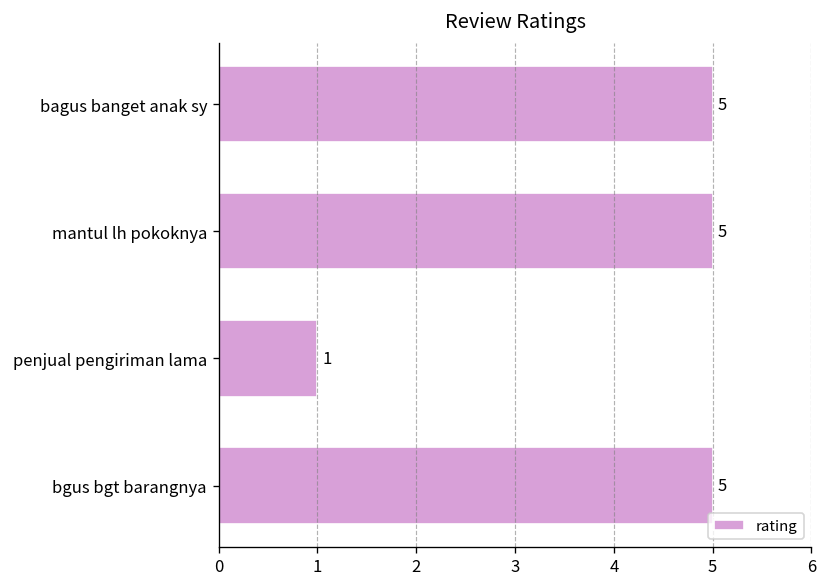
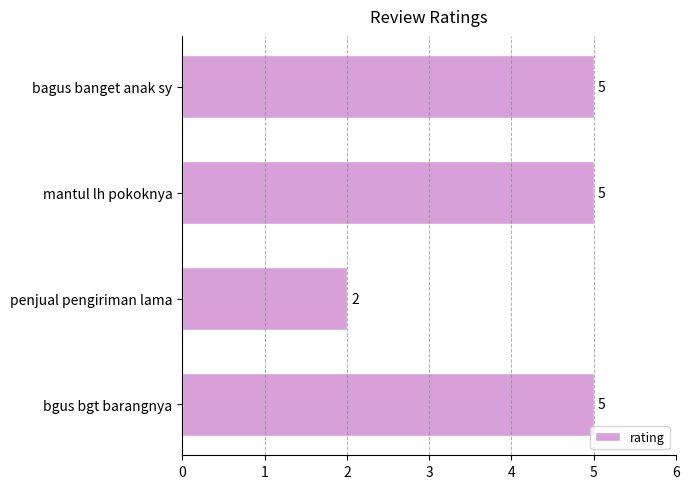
penjual pengiriman lama: 1 -> 2
